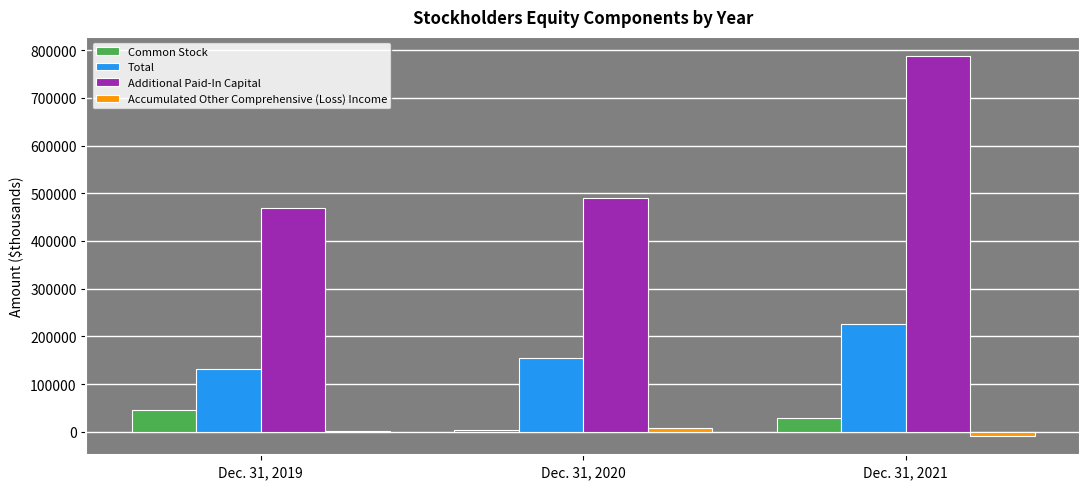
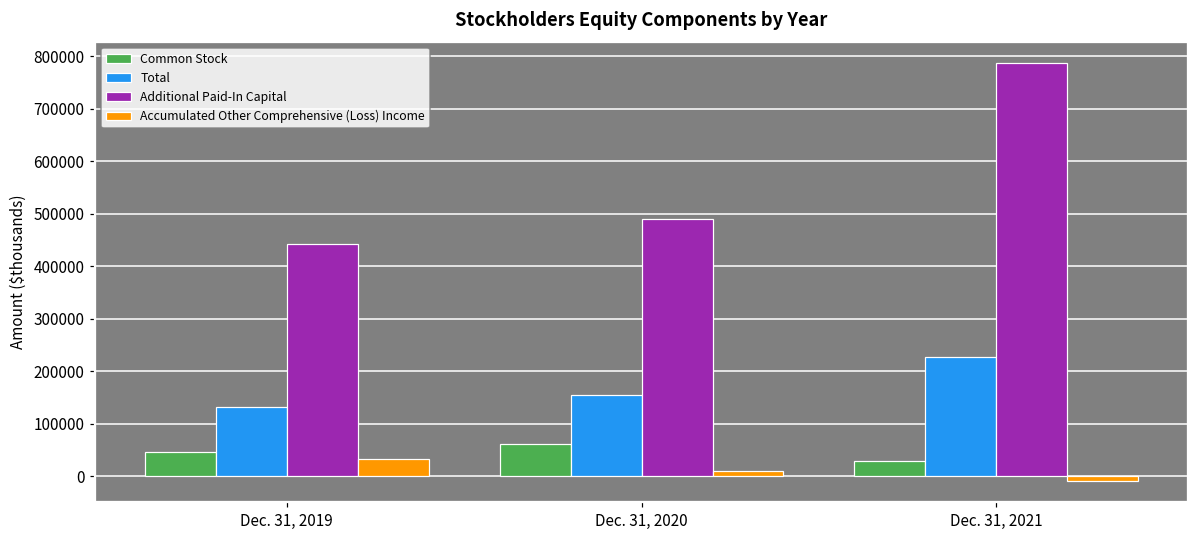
Additional Paid-In Capital, Dec. 31, 2019: 470000 -> 440000
Accumulated Other Comprehensive (Loss) Income, Dec. 31, 2019: 0 -> 30000
Common Stock, Dec. 31, 2020: 0 -> 60000
